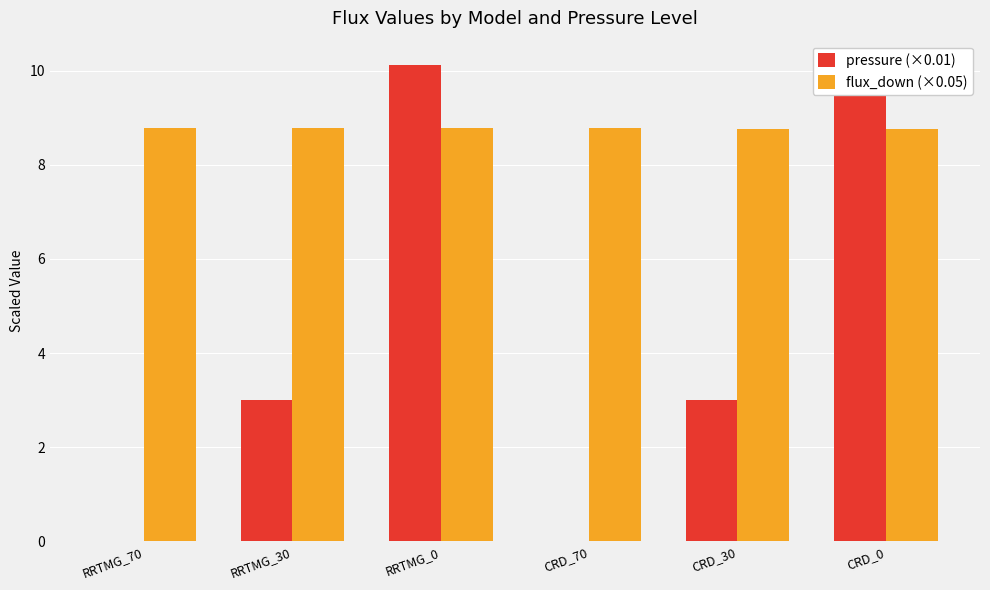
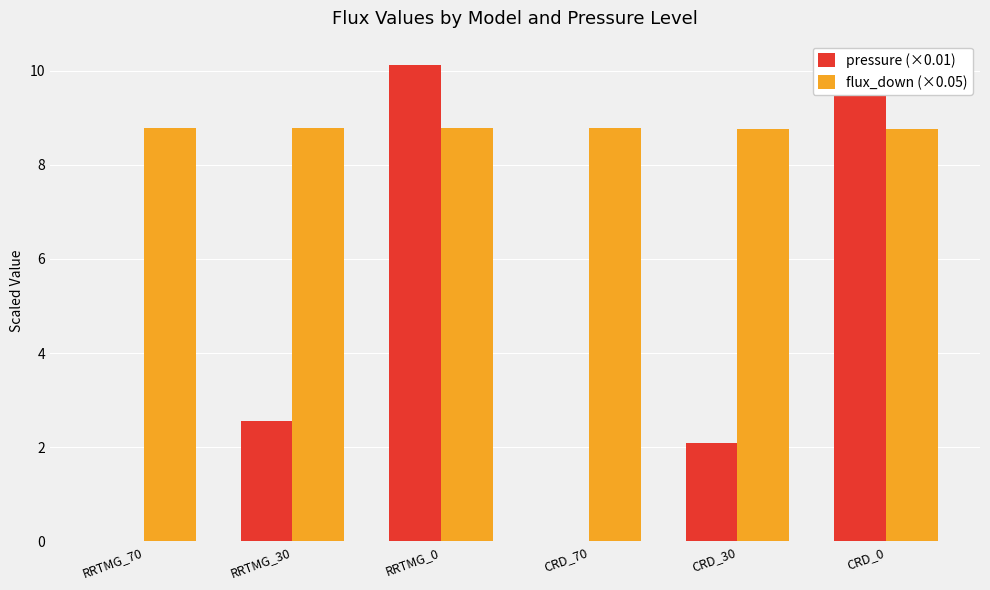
pressure (×0.01), RRTMG_30: 3.0 -> 2.6
pressure (×0.01), CRD_30: 3.0 -> 2.1
